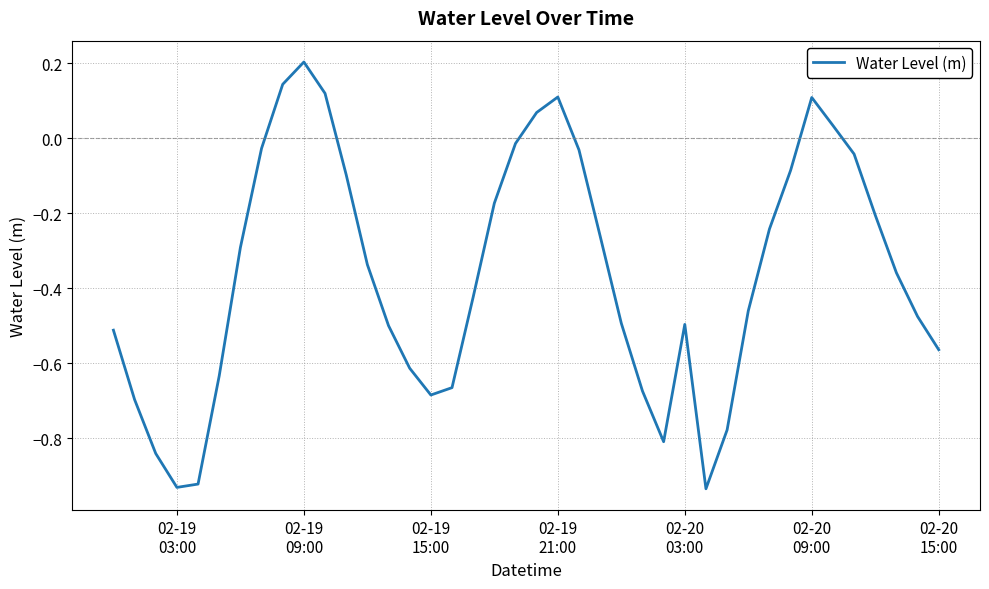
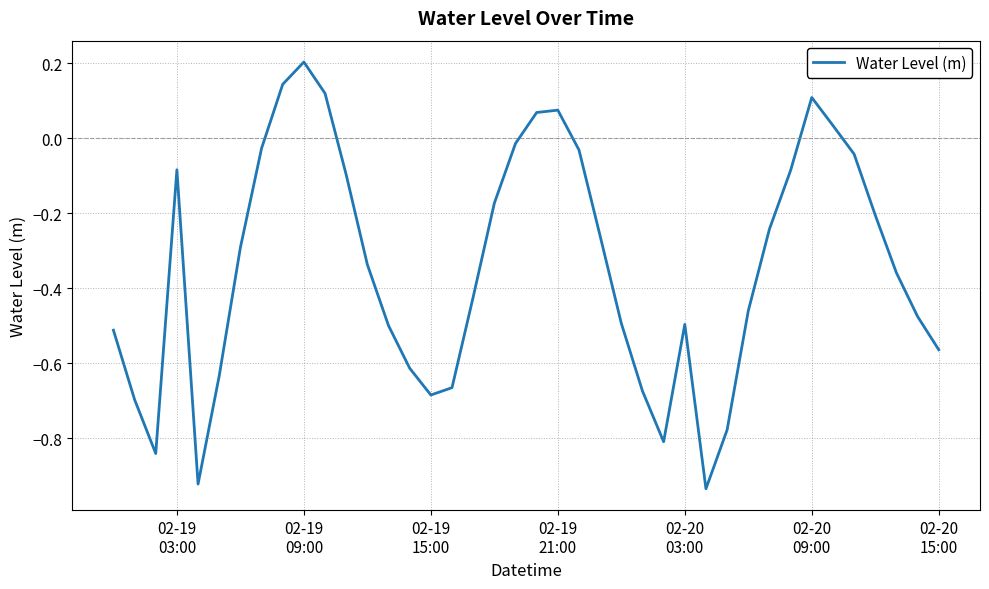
02-19 03:00: -0.93 -> -0.08
02-19 21:00: 0.11 -> 0.08
